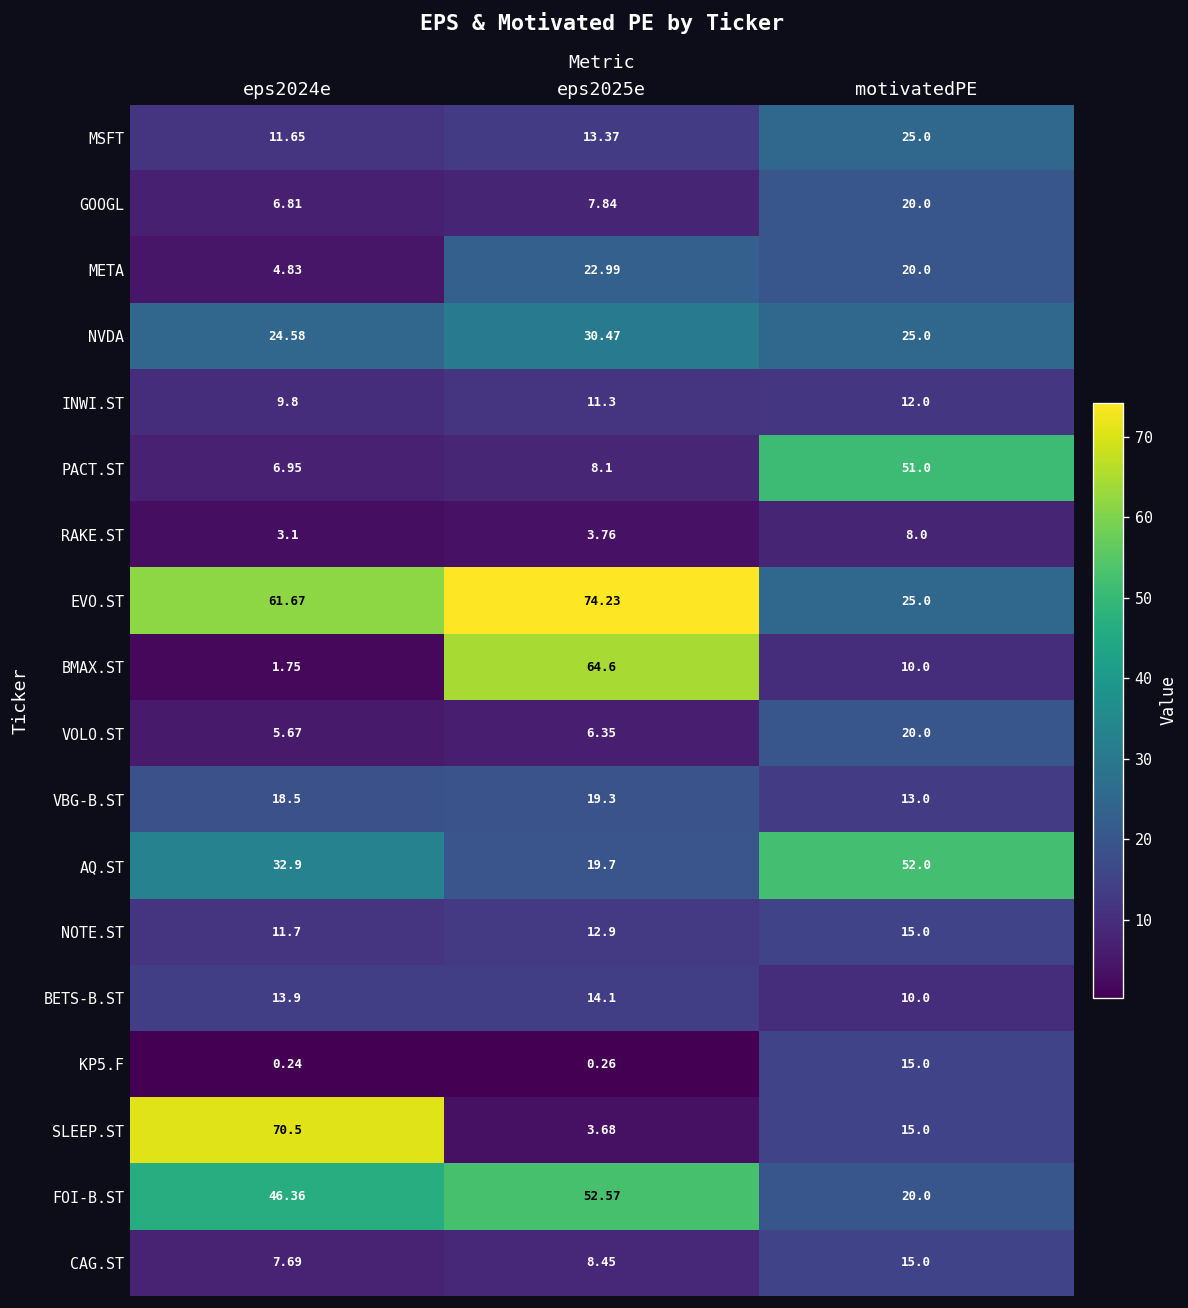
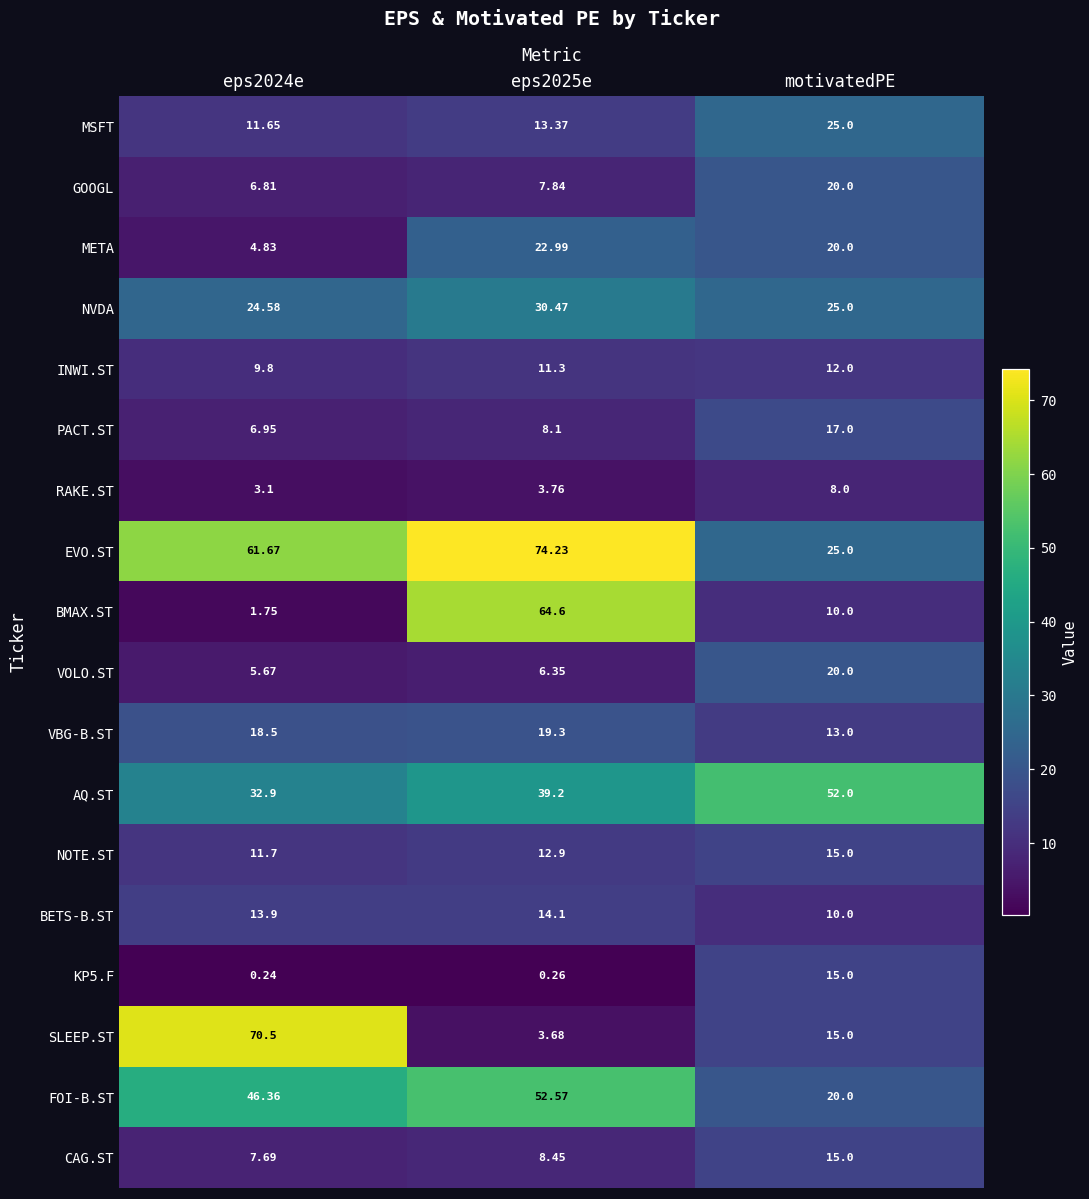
PACT.ST, motivatedPE: 51.0 -> 17.0
AQ.ST, eps2025e: 19.7 -> 39.2
